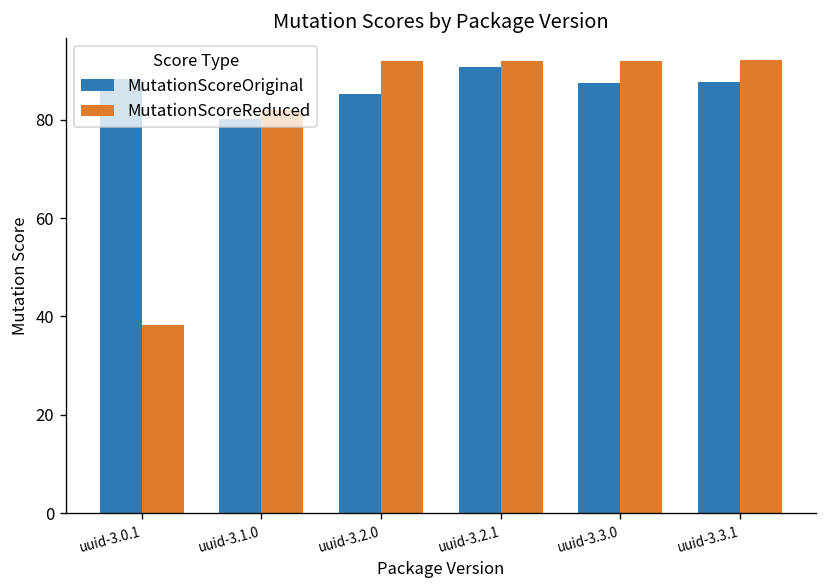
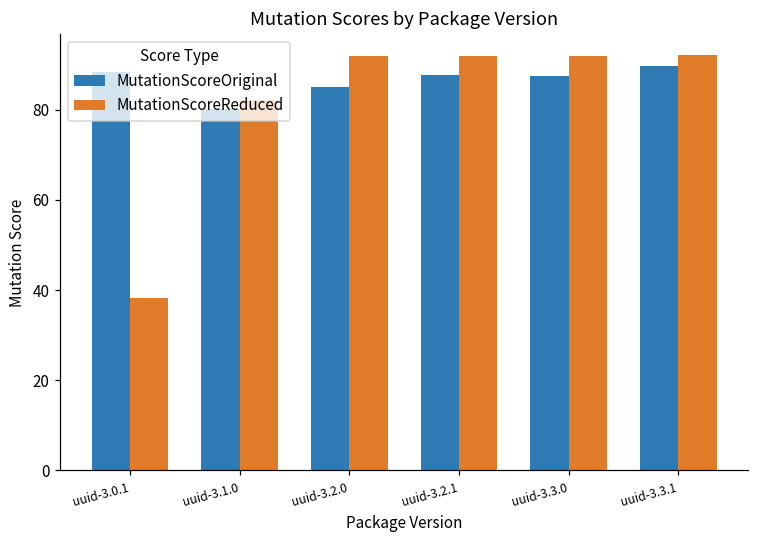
MutationScoreOriginal, uuid-3.2.1: 91 -> 88
MutationScoreOriginal, uuid-3.3.1: 88 -> 90
